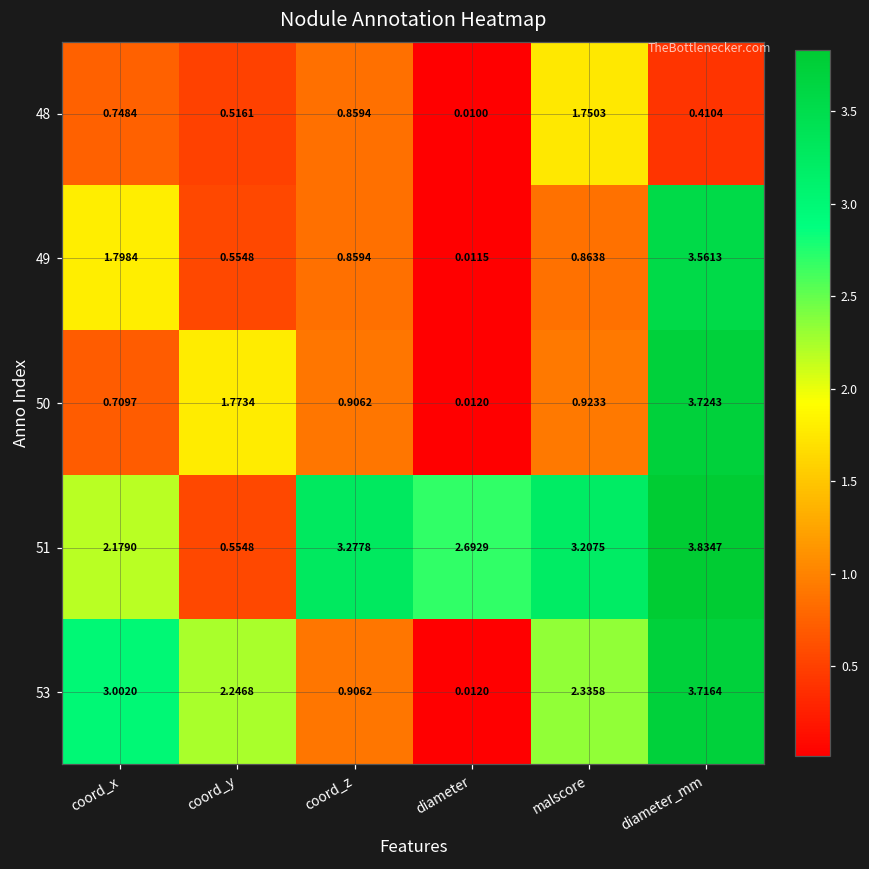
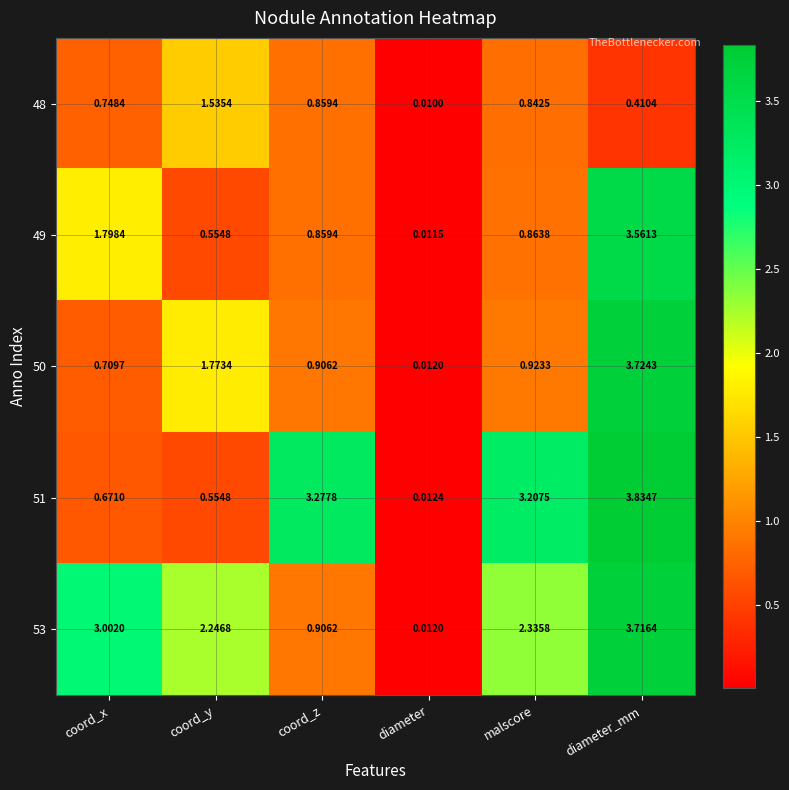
48, coord_y: 0.5161 -> 1.5354
48, malscore: 1.7503 -> 0.8425
51, coord_x: 2.1790 -> 0.6710
51, diameter: 2.6929 -> 0.0124
